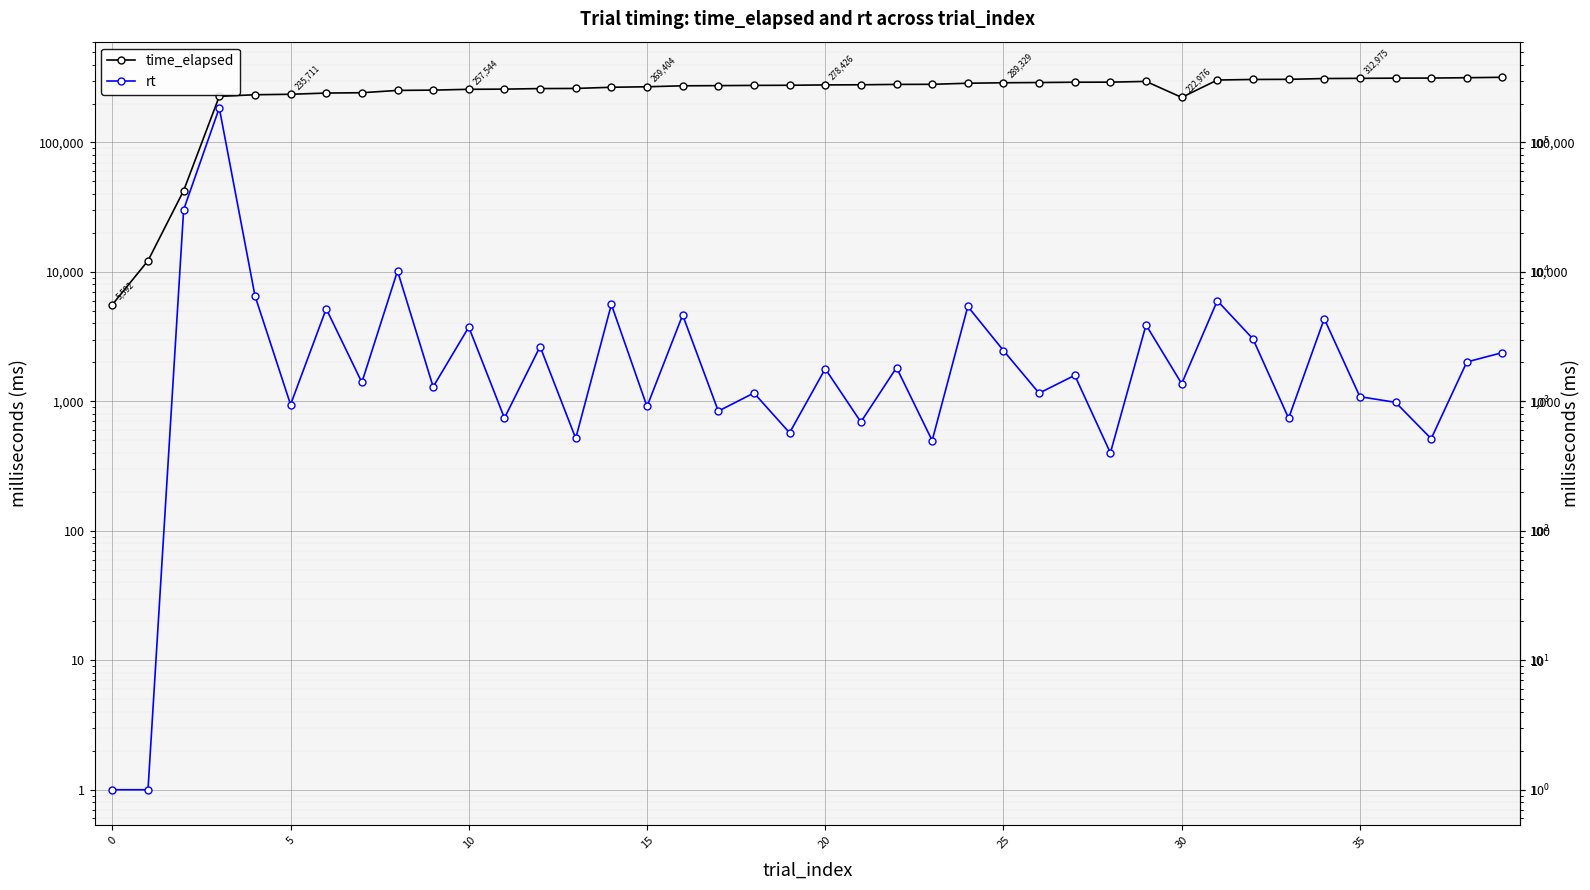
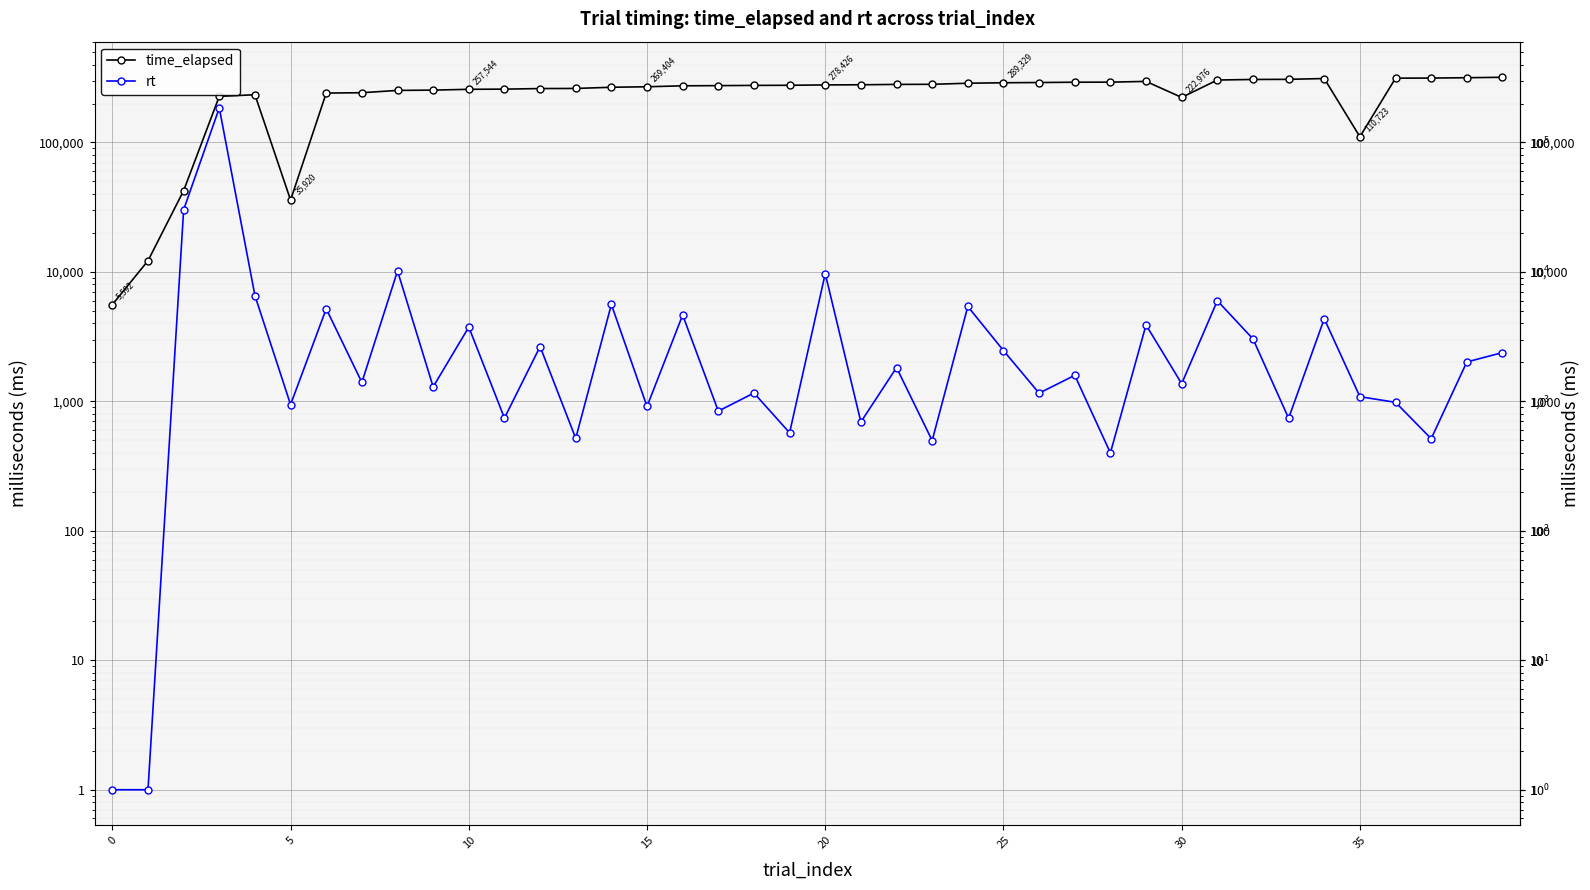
time_elapsed, 5: 235,711 -> 35,920
rt, 20: 1,800 -> 10,000
time_elapsed, 35: 312,975 -> 110,723
